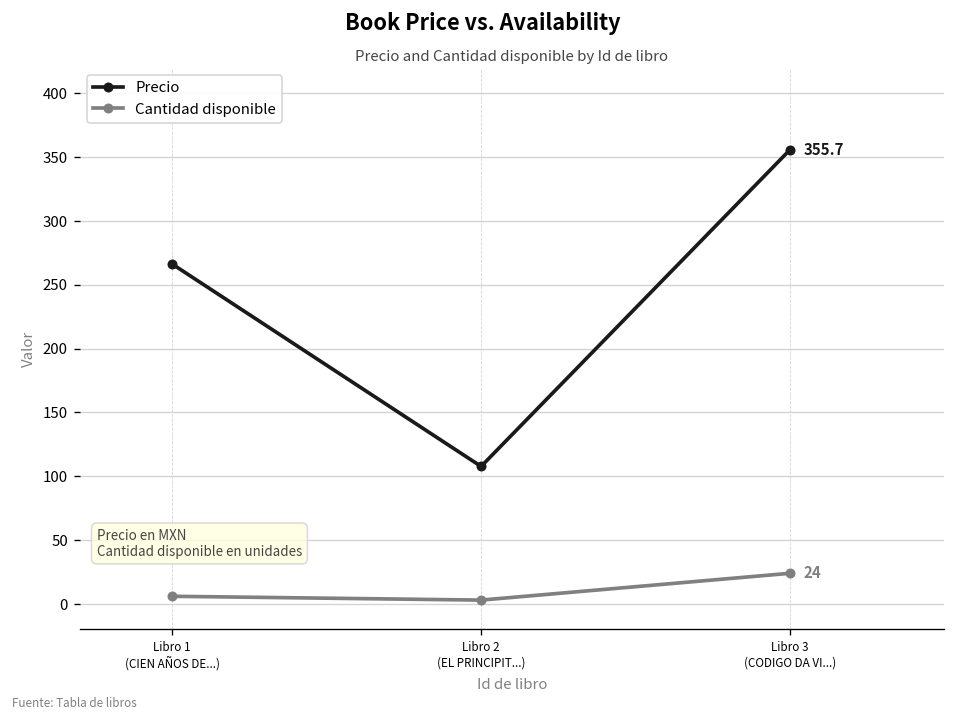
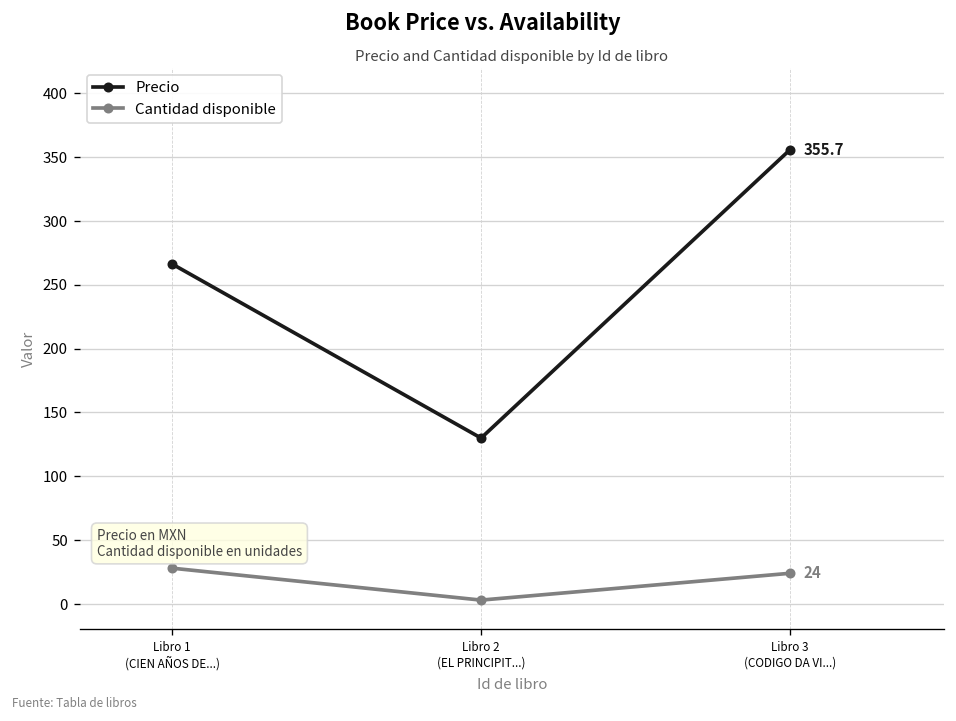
Cantidad disponible, Libro 1 (CIEN AÑOS DE...): 6 -> 28
Precio, Libro 2 (EL PRINCIPIT...): 108 -> 130
